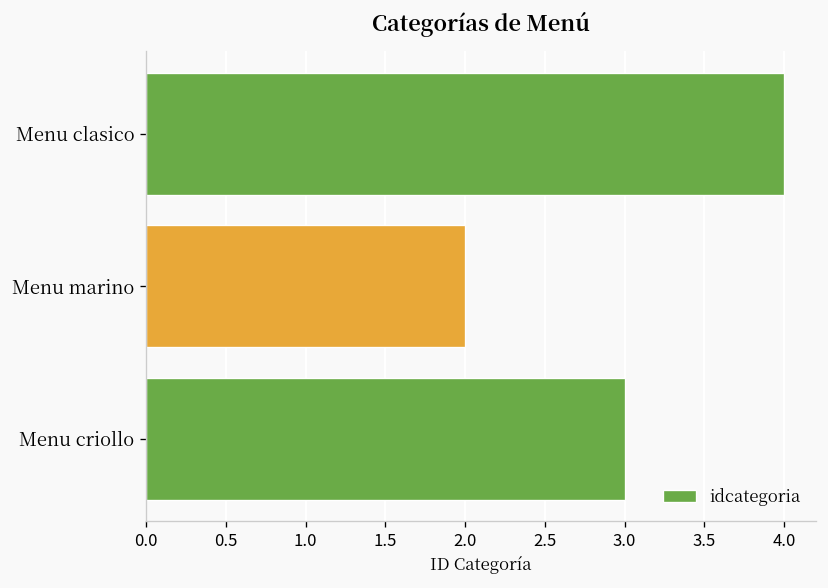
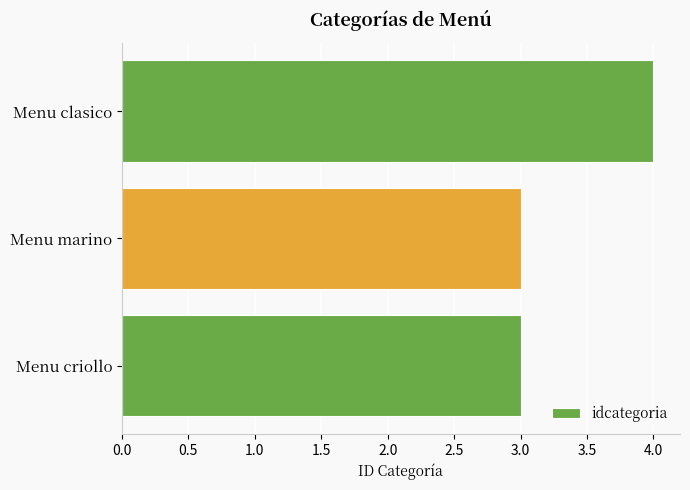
Menu marino: 2 -> 3
